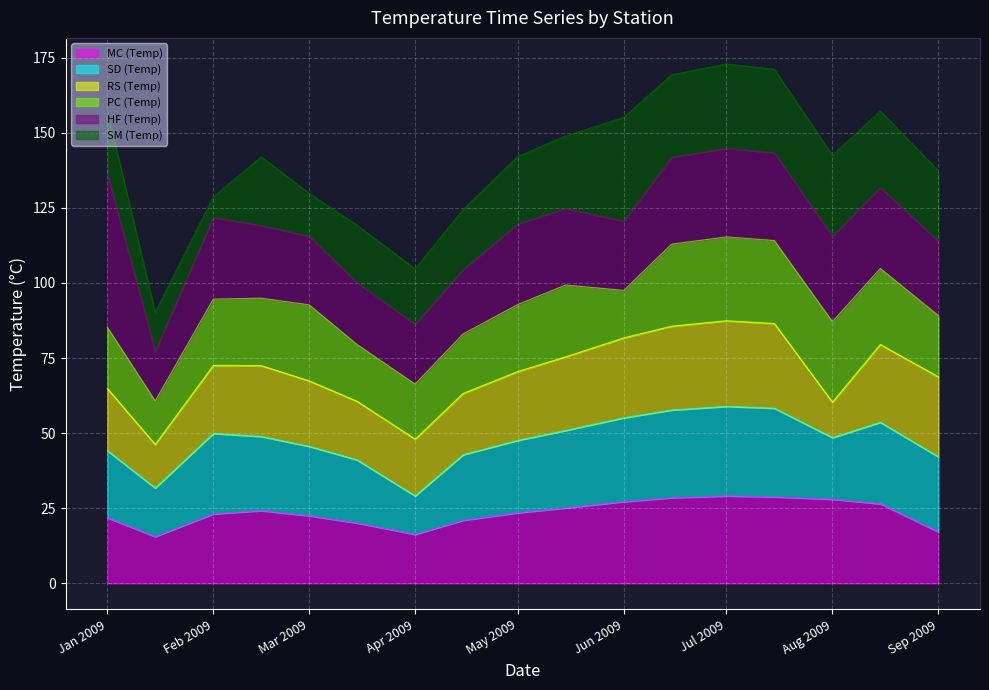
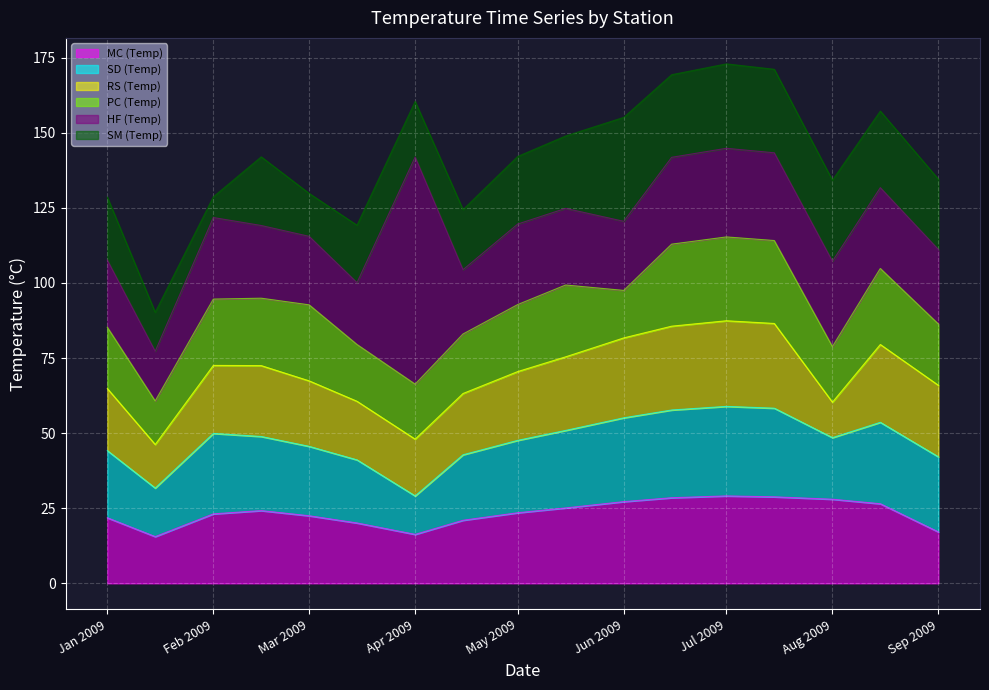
HF (Temp), Jan 2009: 51 -> 22
HF (Temp), Apr 2009: 20 -> 76
PC (Temp), Aug 2009: 27 -> 19
RS (Temp), Sep 2009: 27 -> 24
